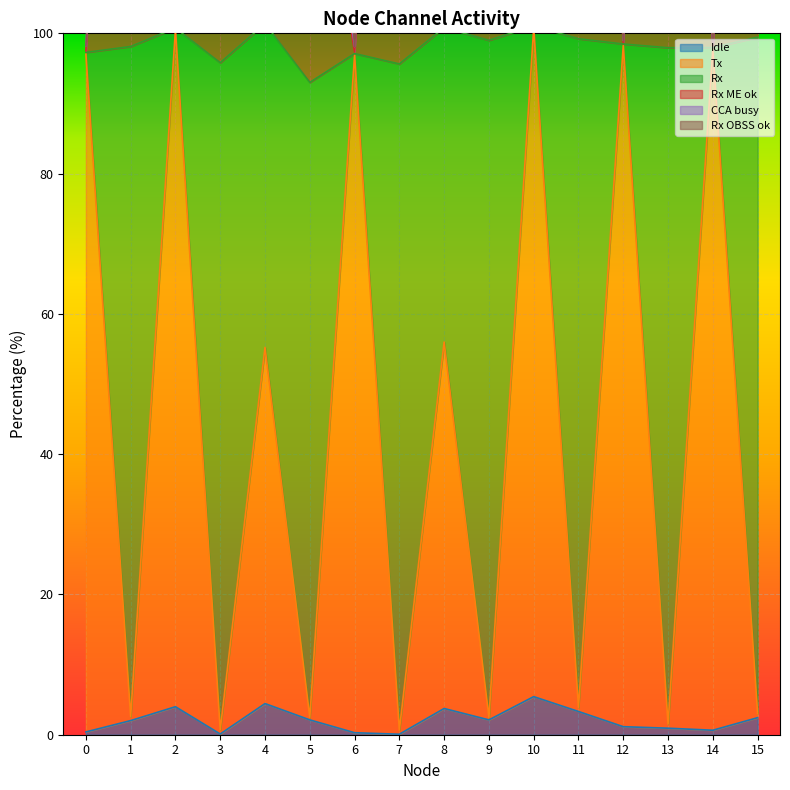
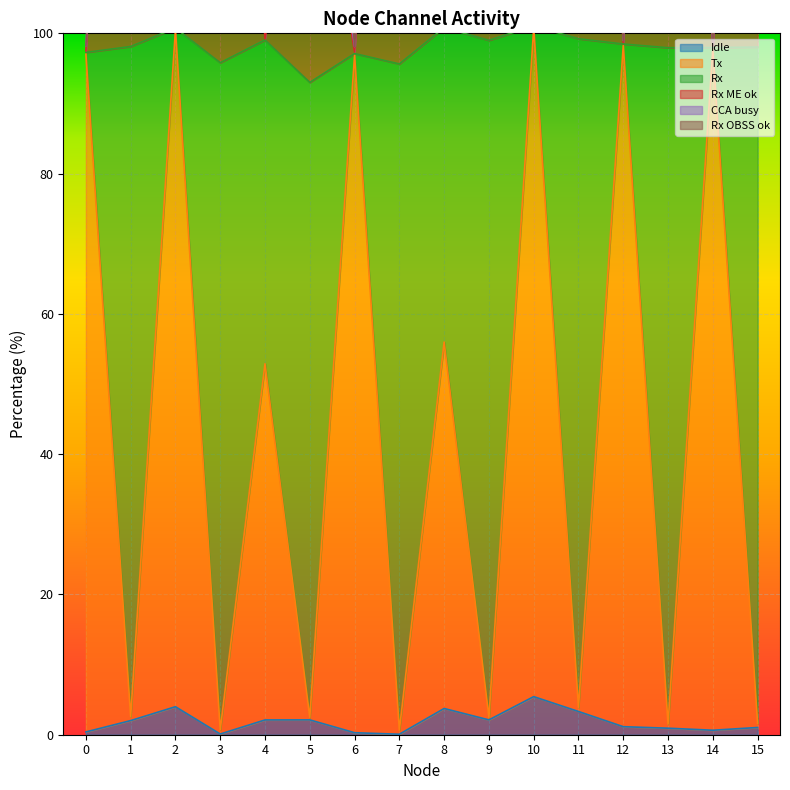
Idle, 4: 4 -> 2
Idle, 15: 2 -> 1
